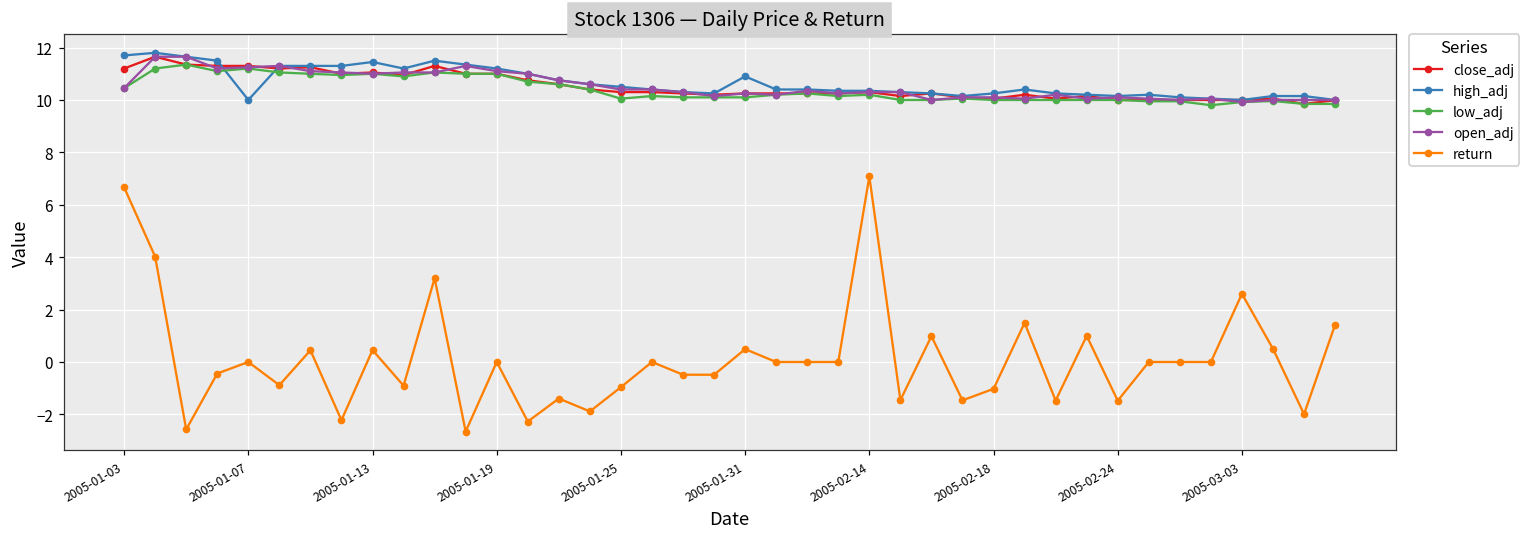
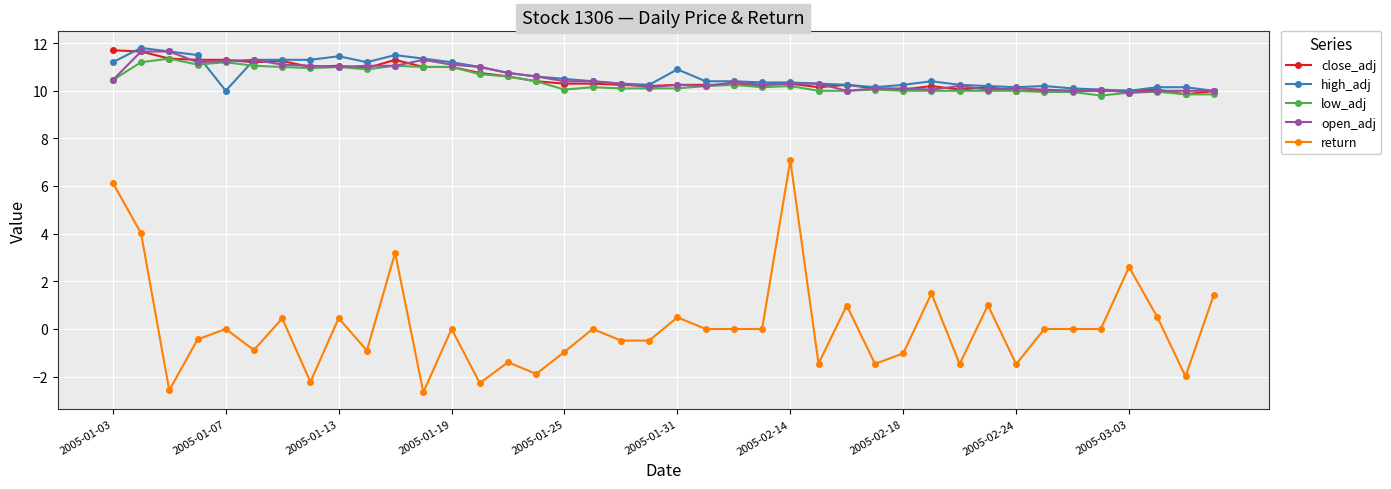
close_adj, 2005-01-03: 11.2 -> 11.7
high_adj, 2005-01-03: 11.7 -> 11.2
return, 2005-01-03: 6.7 -> 6.1
